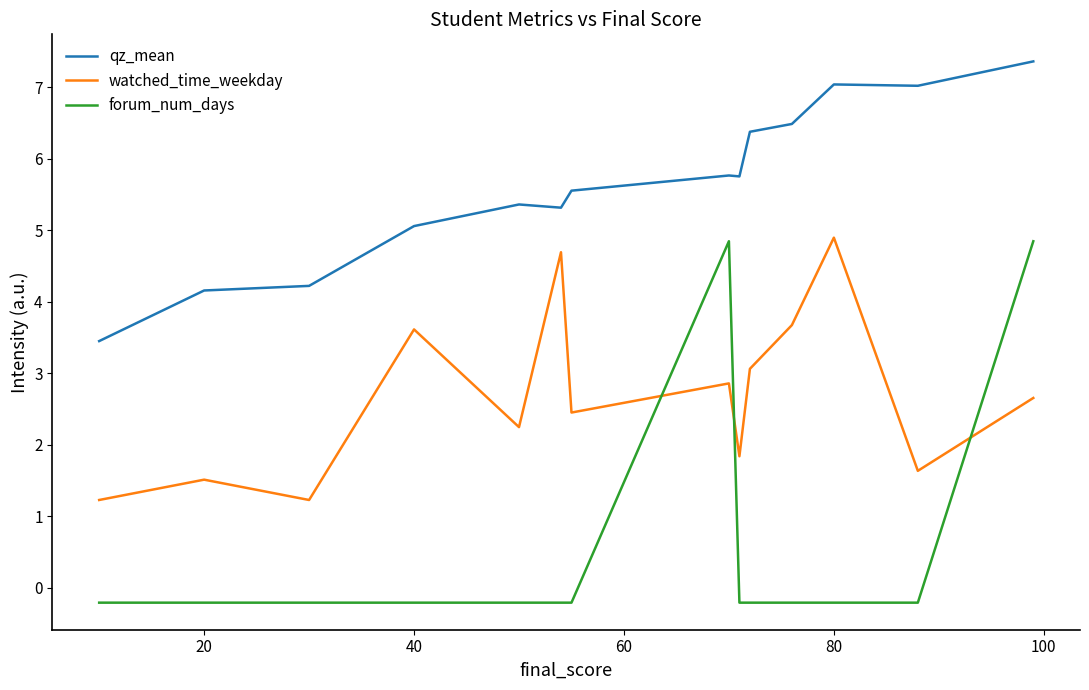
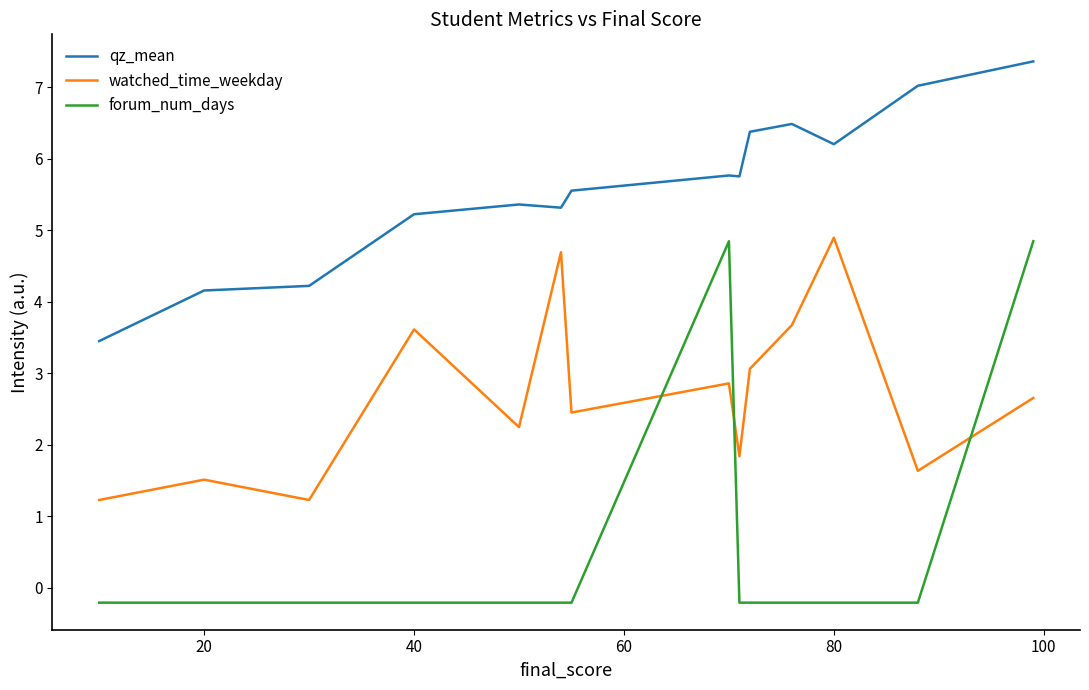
qz_mean, 40: 5.1 -> 5.2
qz_mean, 80: 7.0 -> 6.2
